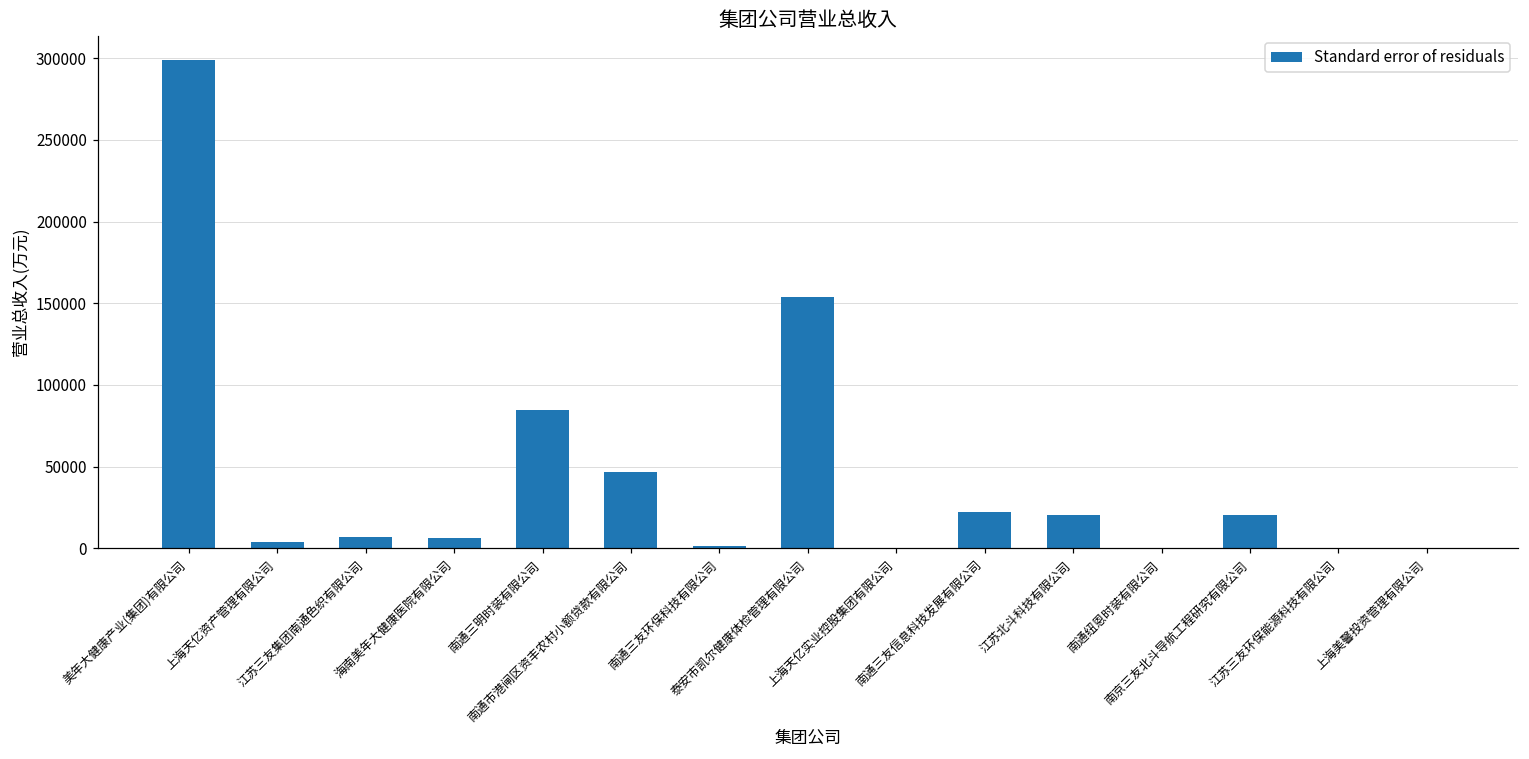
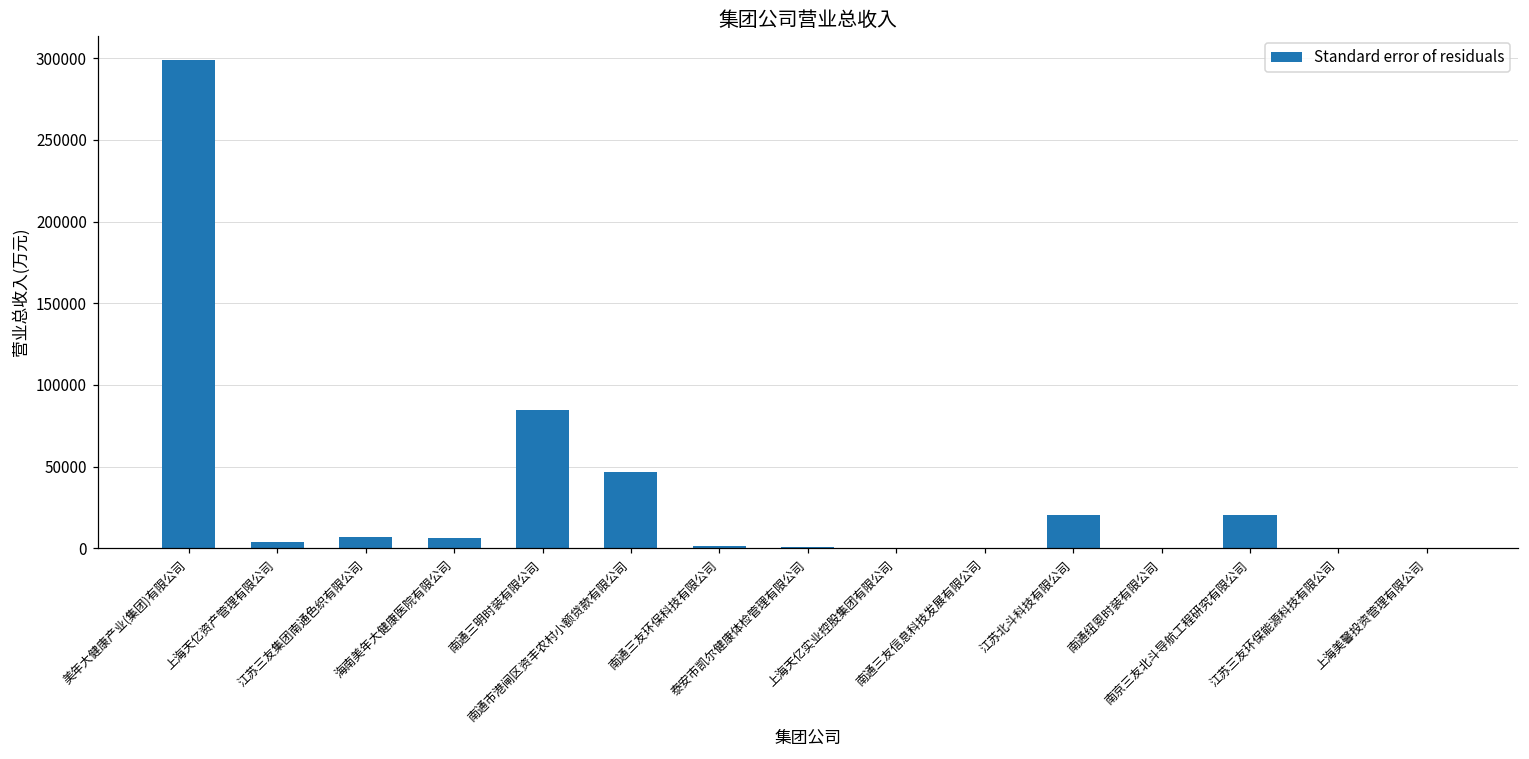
泰安市凯尔健康体检管理有限公司: 154000 -> 1000
南通三友信息科技发展有限公司: 22000 -> 0
